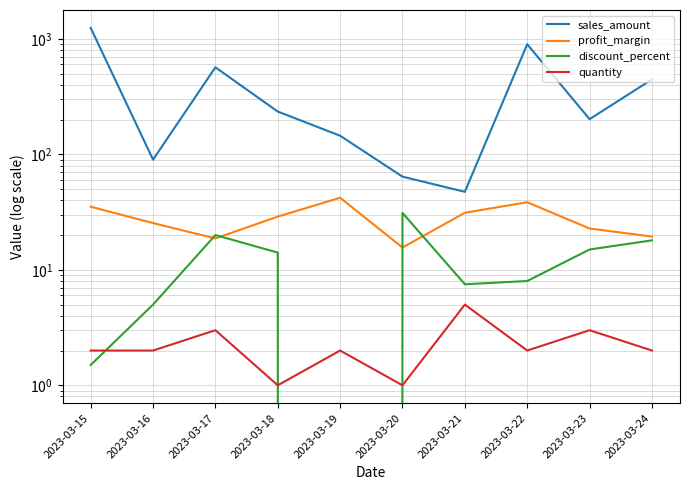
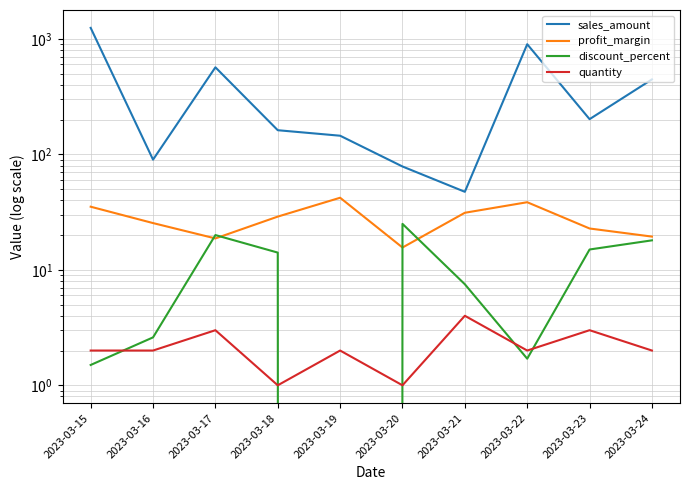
discount_percent, 2023-03-16: 5.0 -> 2.6
sales_amount, 2023-03-18: 230 -> 160
sales_amount, 2023-03-20: 60 -> 80
discount_percent, 2023-03-20: 31 -> 25
quantity, 2023-03-21: 5 -> 4
discount_percent, 2023-03-22: 8 -> 1.7
